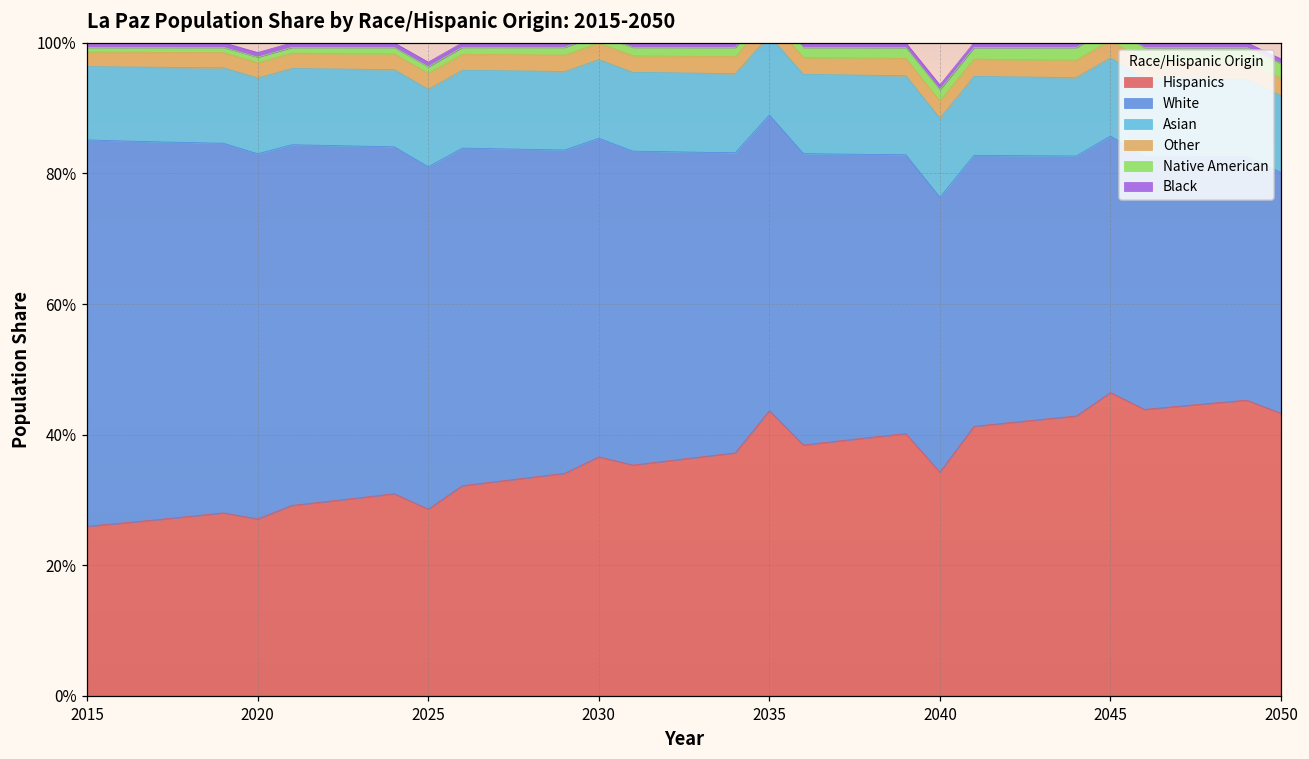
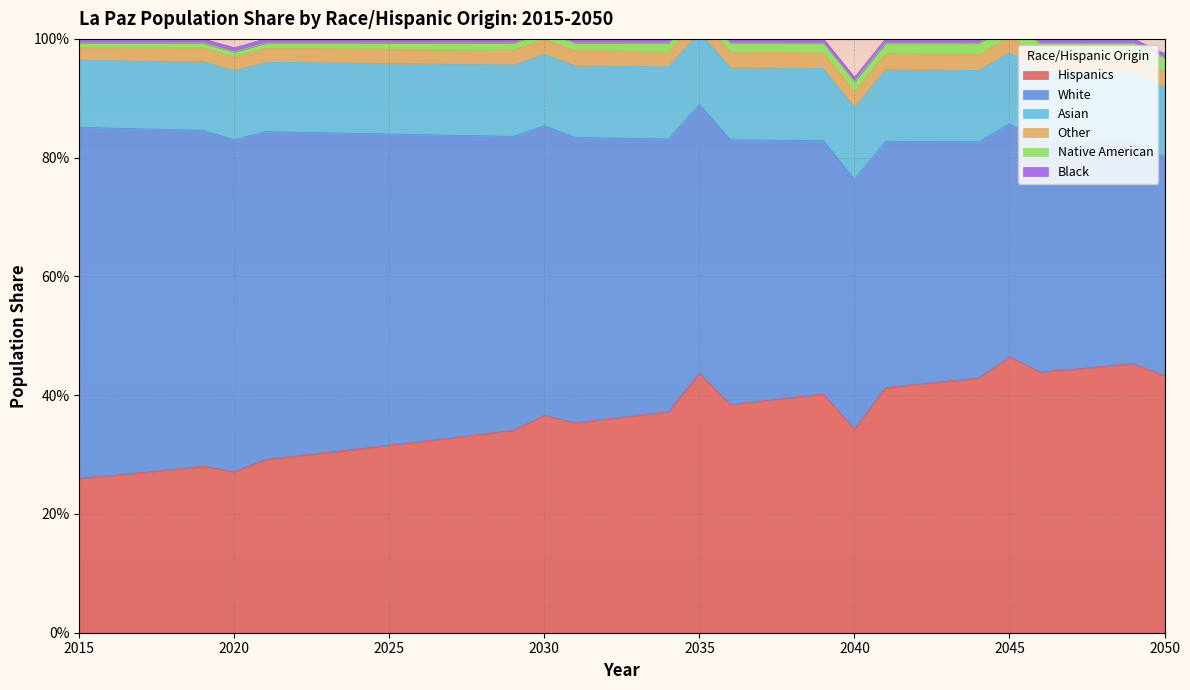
Hispanics, 2025: 29% -> 32%
